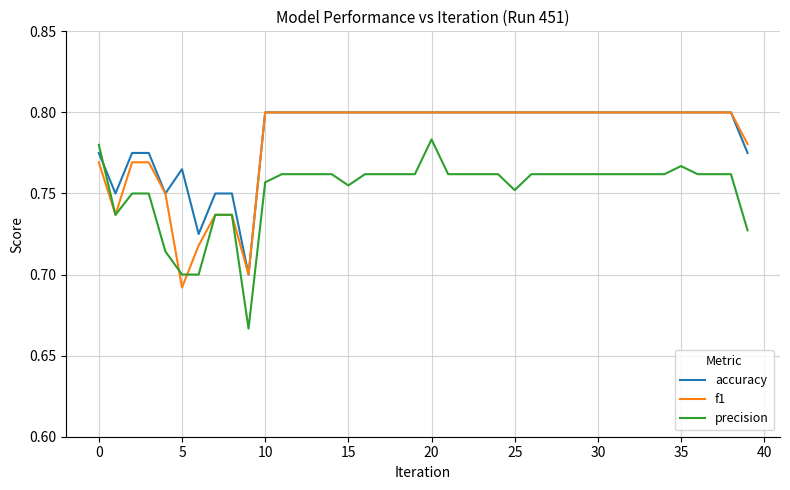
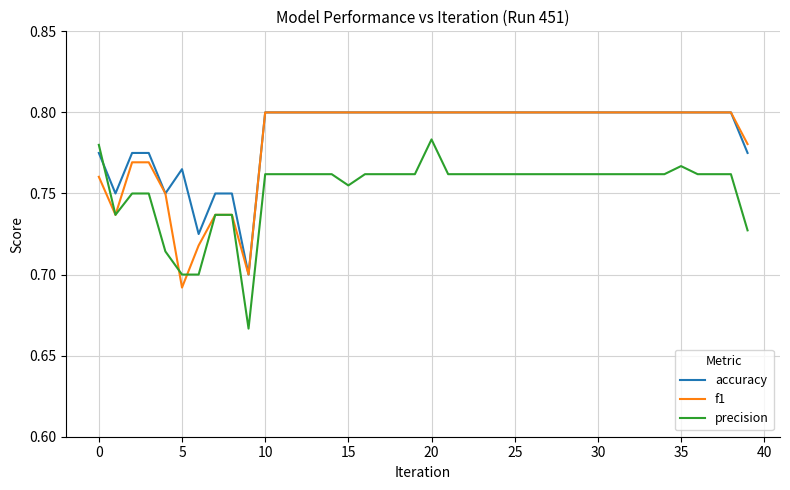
f1, 0: 0.769 -> 0.760
precision, 10: 0.757 -> 0.762
precision, 25: 0.752 -> 0.762
